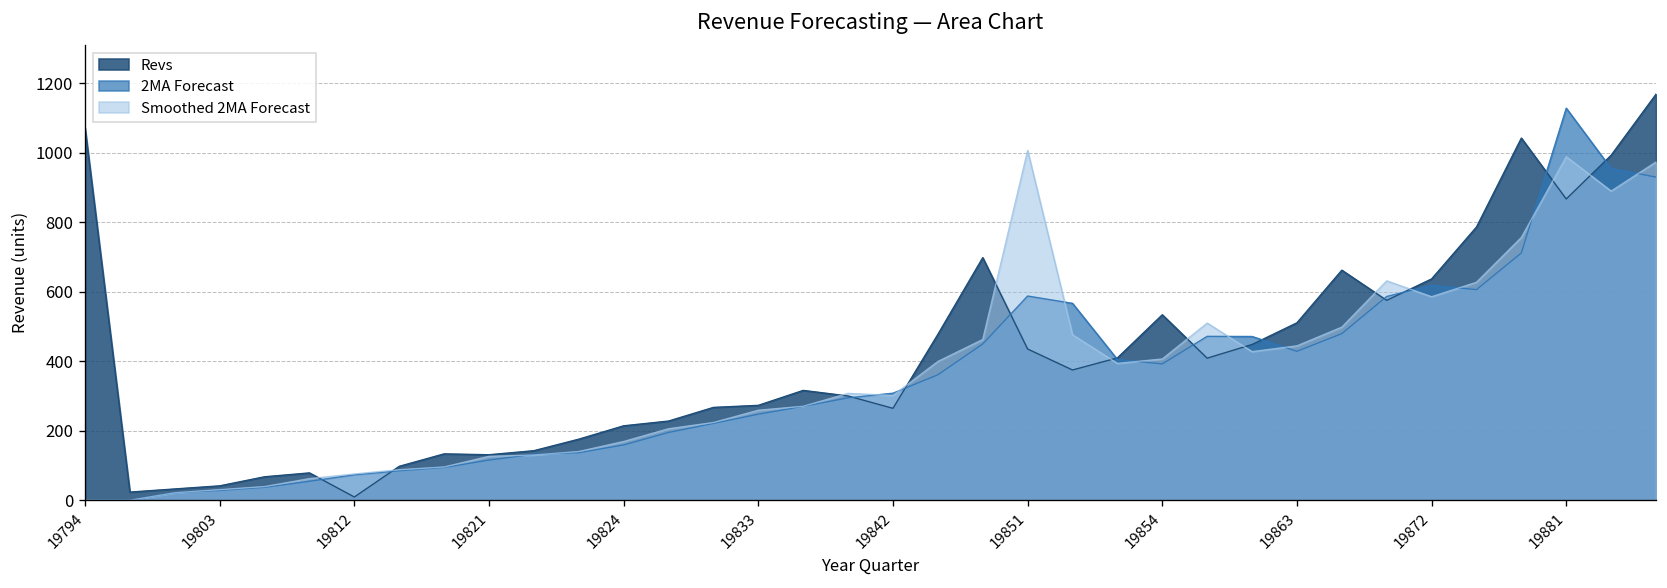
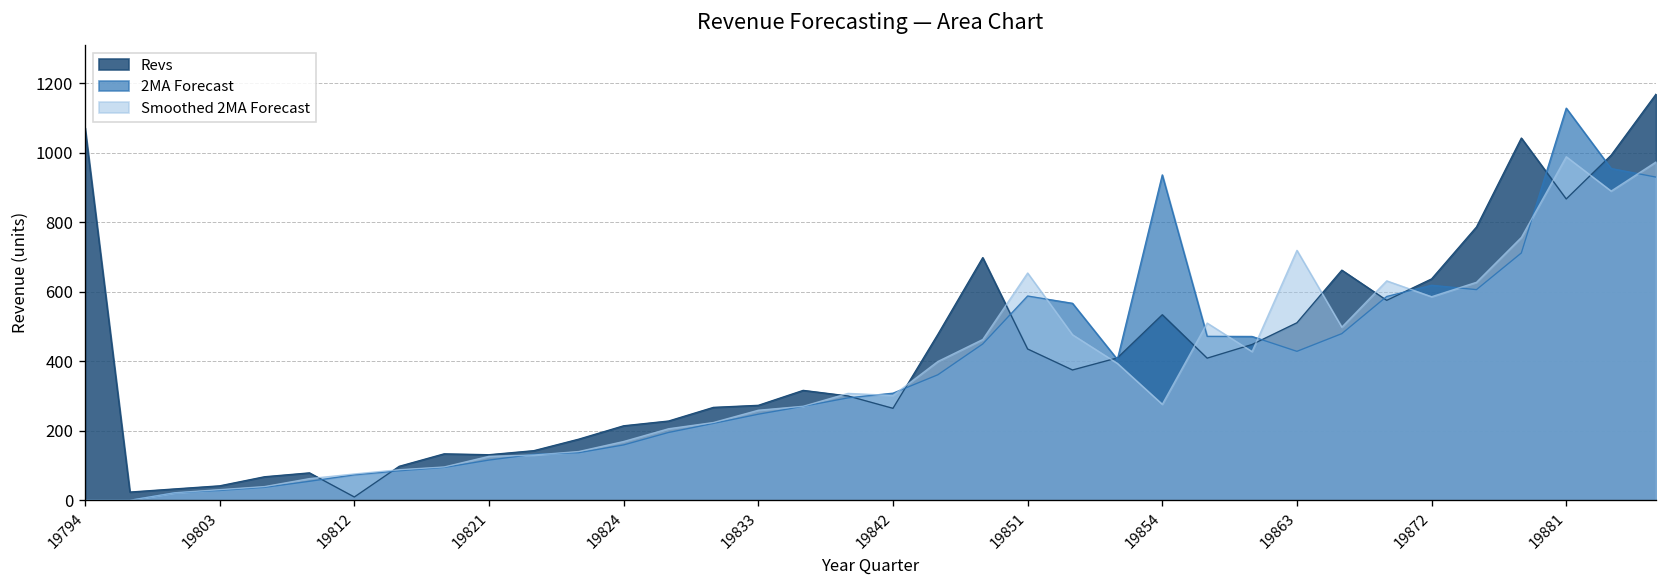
Smoothed 2MA Forecast, 19851: 1010 -> 650
2MA Forecast, 19854: 390 -> 940
Smoothed 2MA Forecast, 19854: 410 -> 280
Smoothed 2MA Forecast, 19863: 440 -> 720
